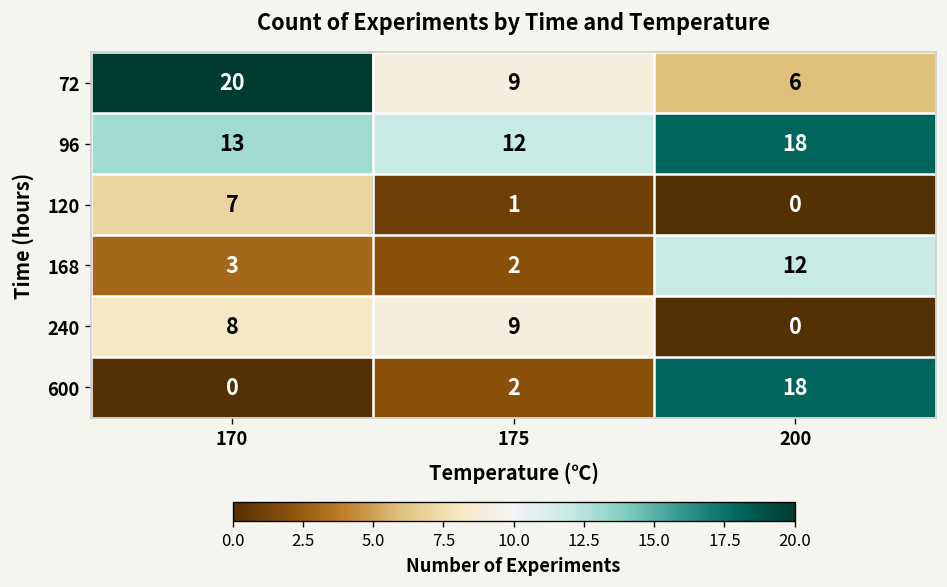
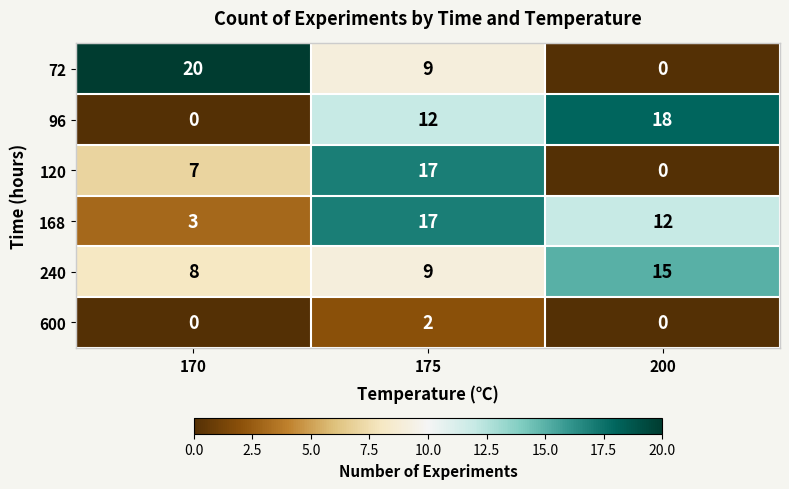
72, 200: 6 -> 0
96, 170: 13 -> 0
120, 175: 1 -> 17
168, 175: 2 -> 17
240, 200: 0 -> 15
600, 200: 18 -> 0
